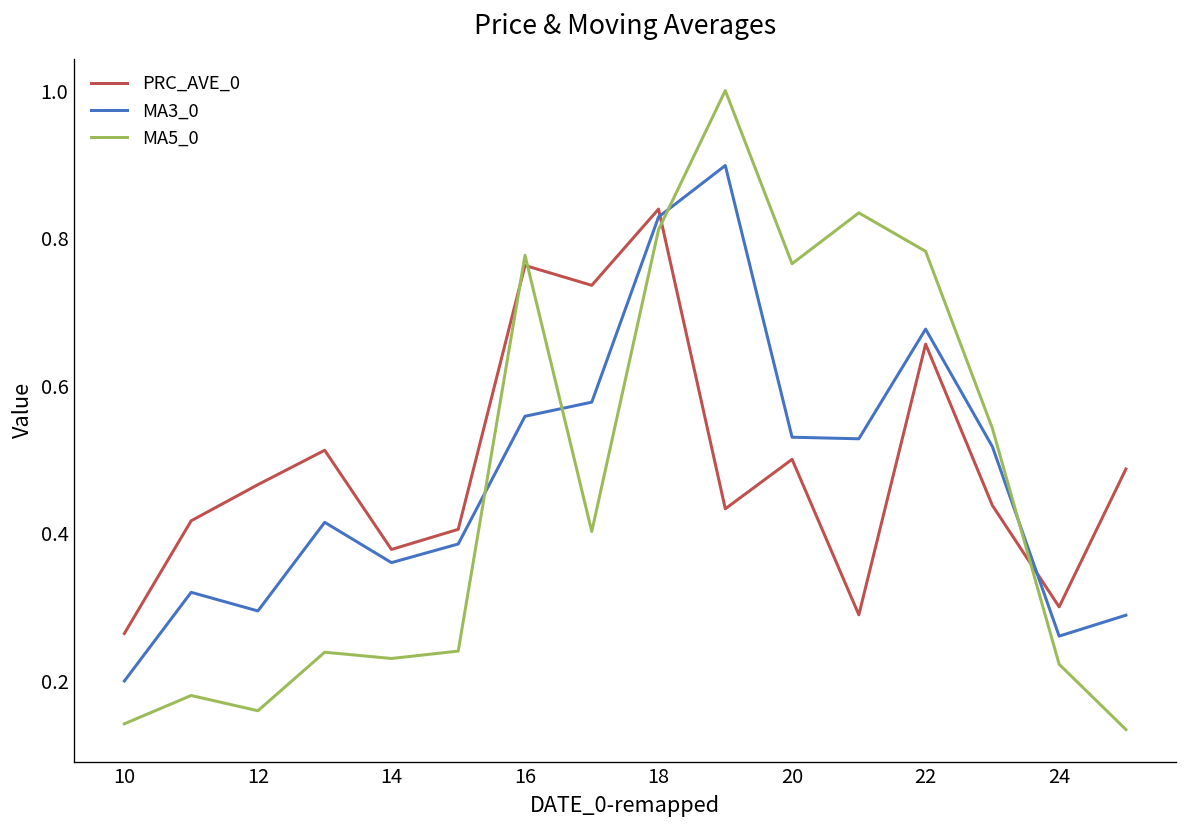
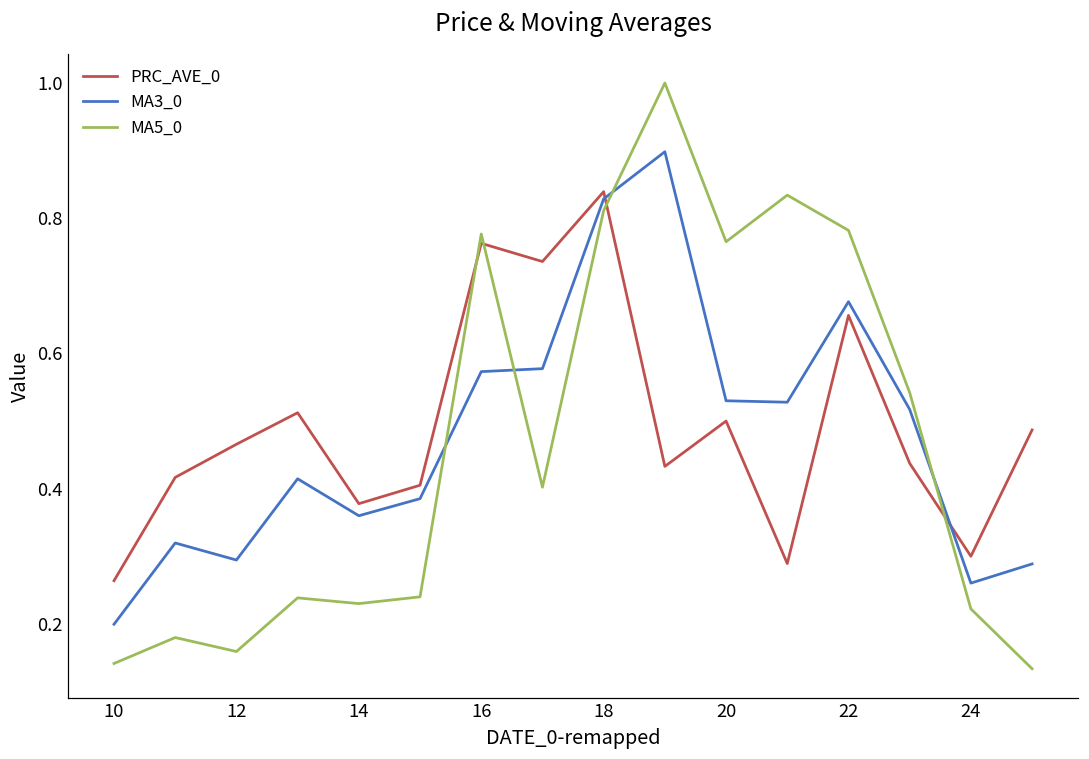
MA3_0, 16: 0.56 -> 0.57
